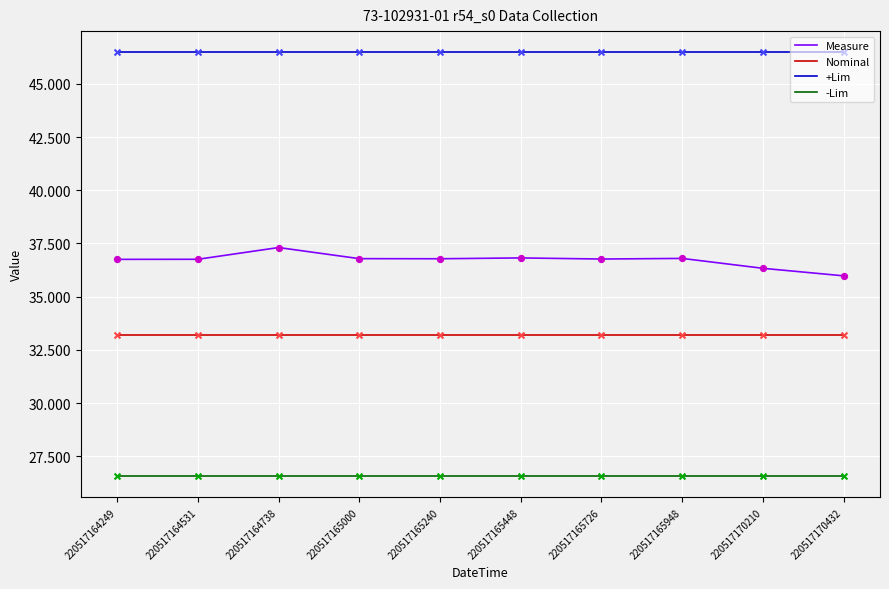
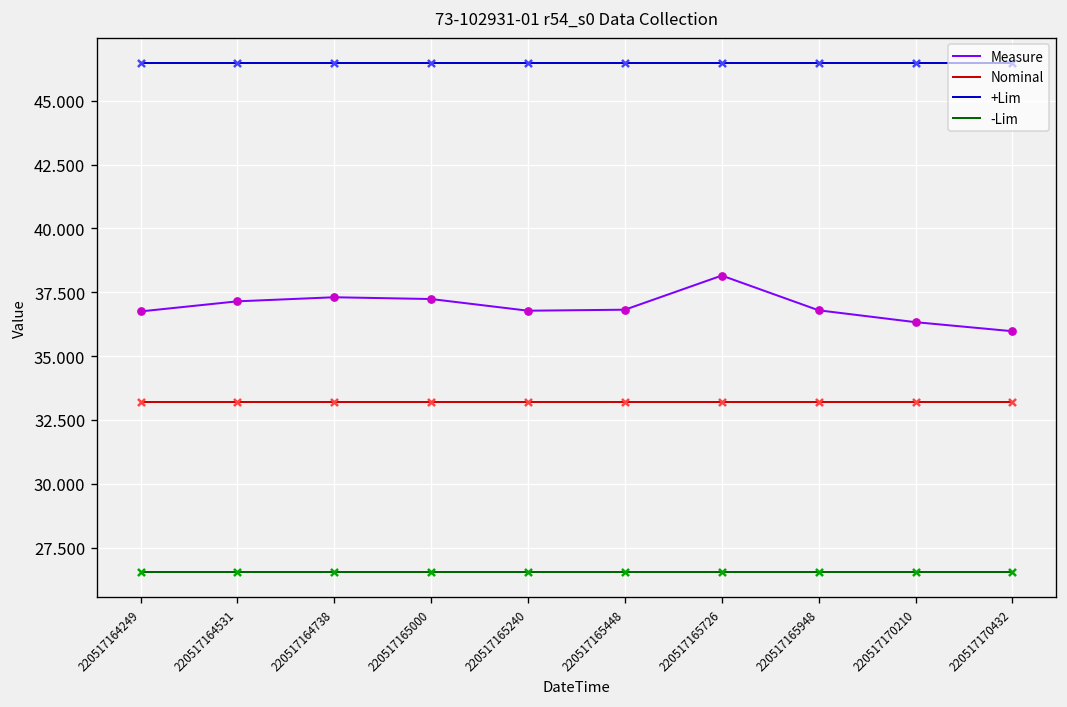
Measure, 220517164531: 36.8 -> 37.1
Measure, 220517165000: 36.8 -> 37.2
Measure, 220517165726: 36.8 -> 38.2
